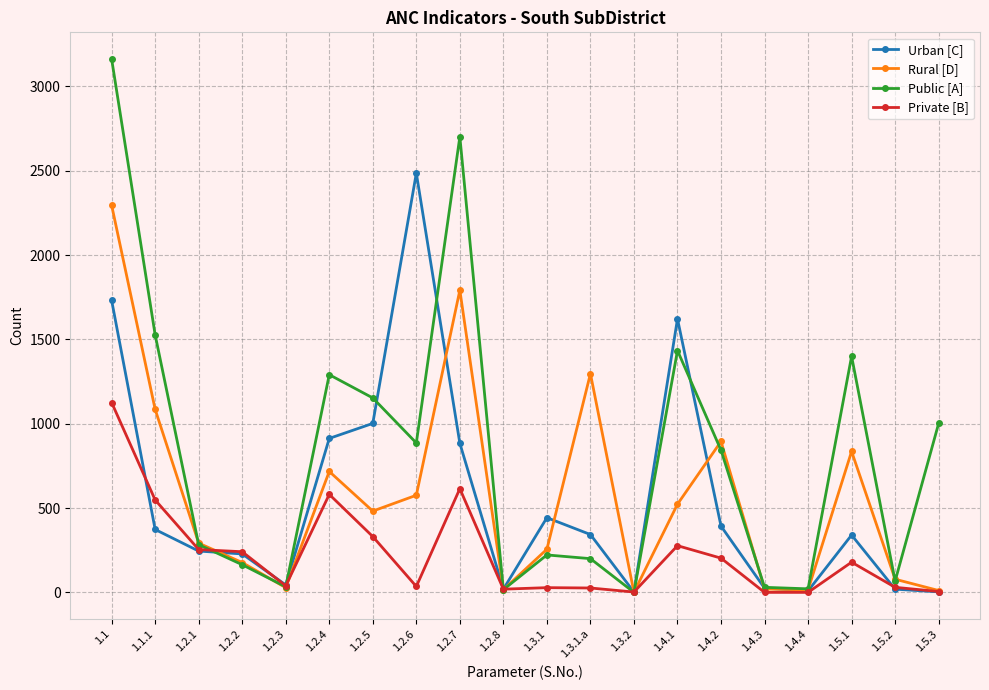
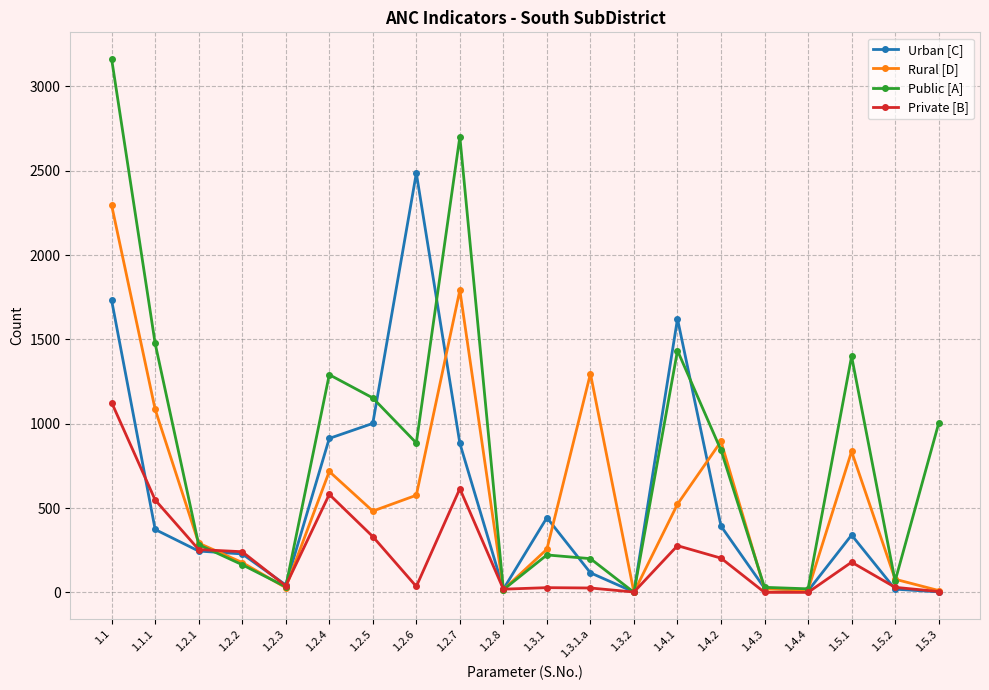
Public [A], 1.1.1: 1530 -> 1480
Urban [C], 1.3.1.a: 340 -> 120
